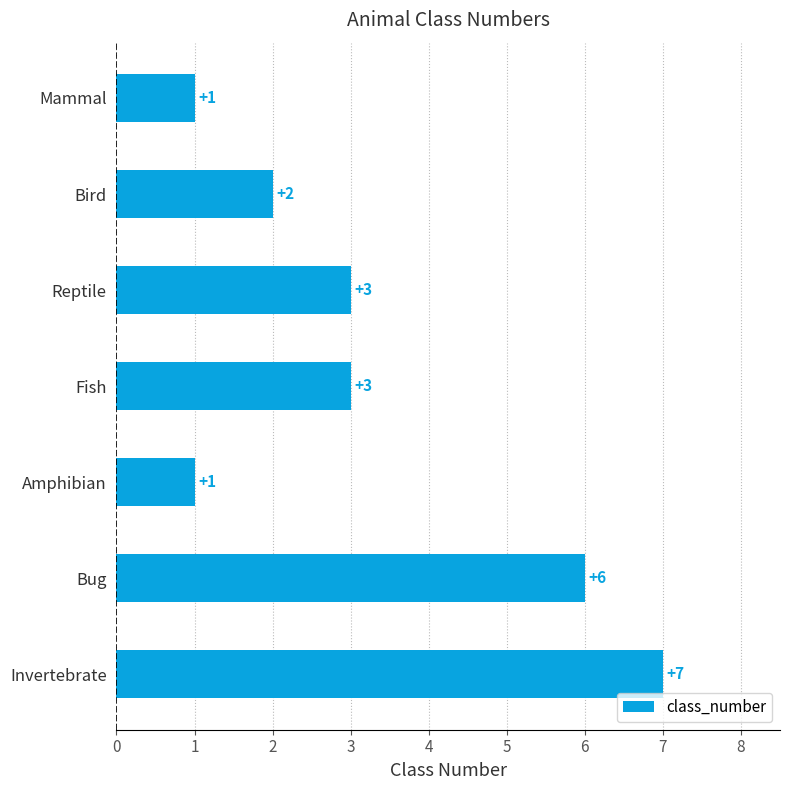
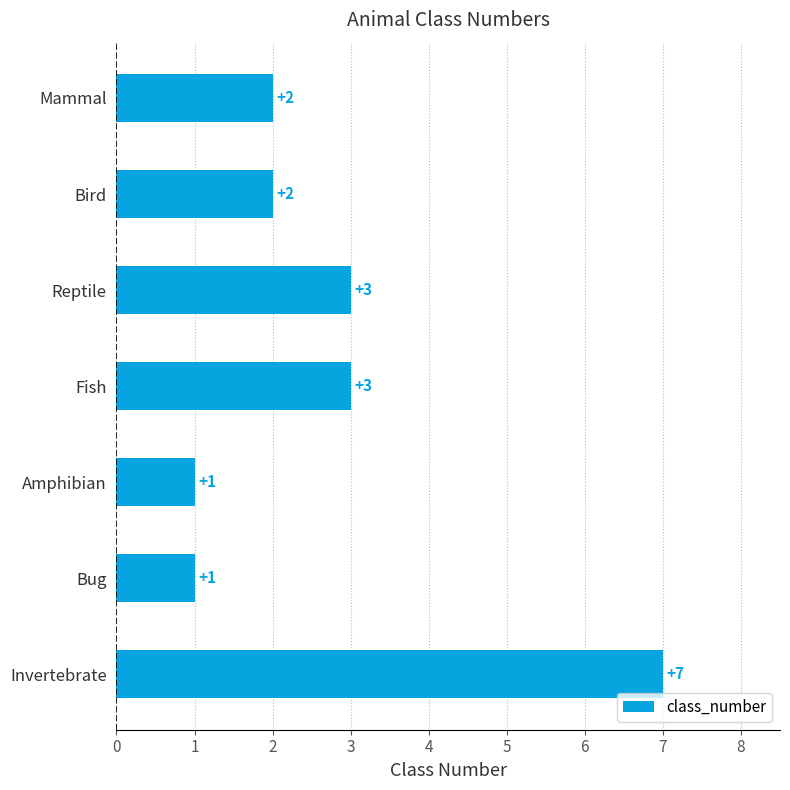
Mammal: +1 -> +2
Bug: +6 -> +1
